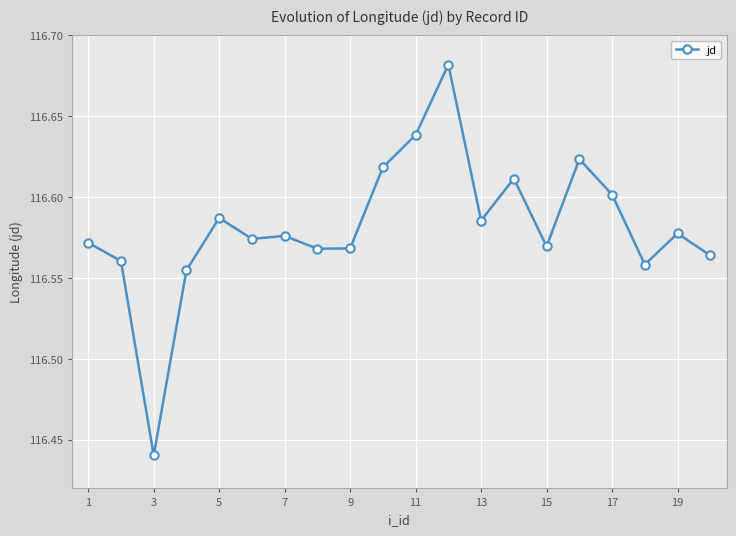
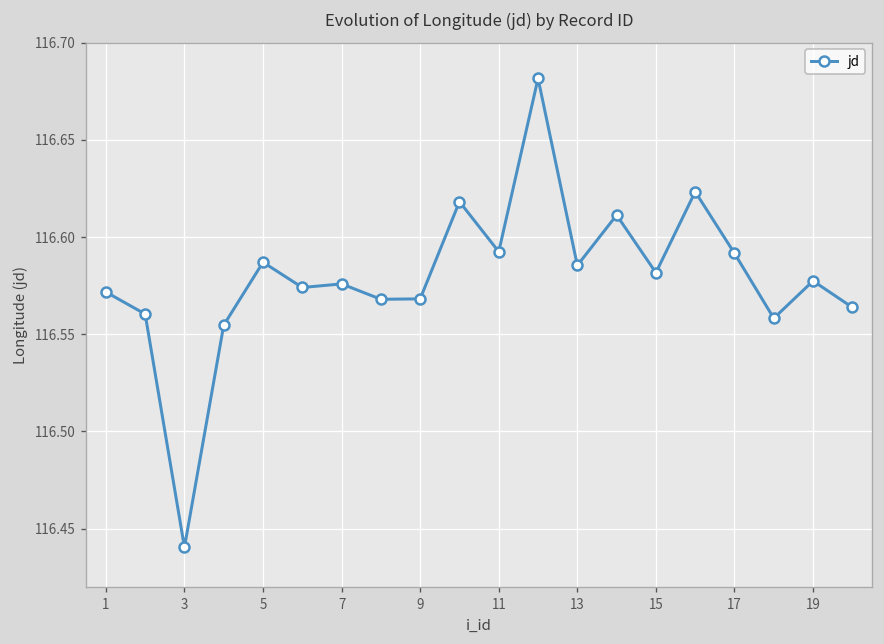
11: 116.638 -> 116.592
15: 116.569 -> 116.582
17: 116.601 -> 116.592
